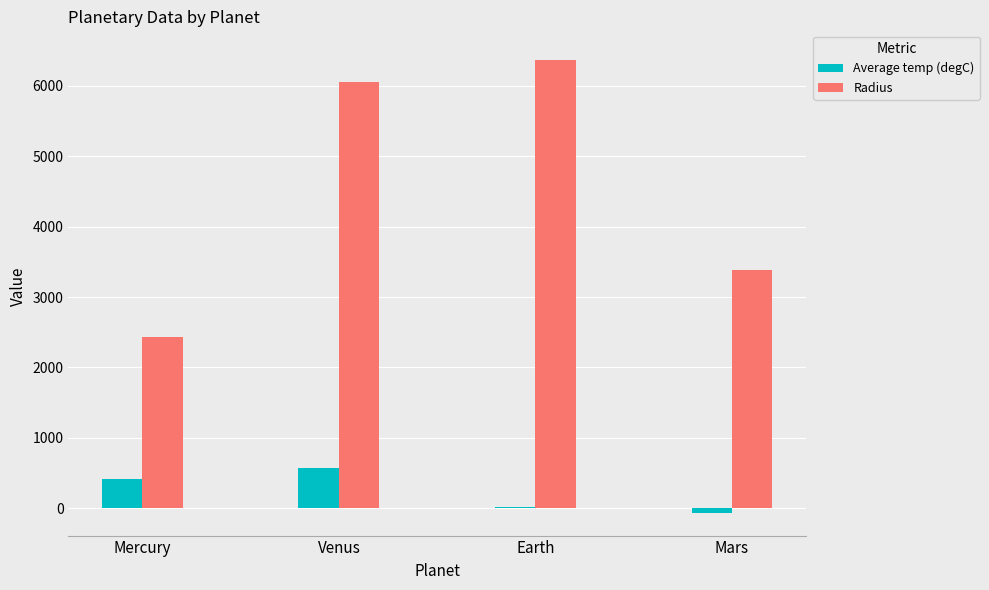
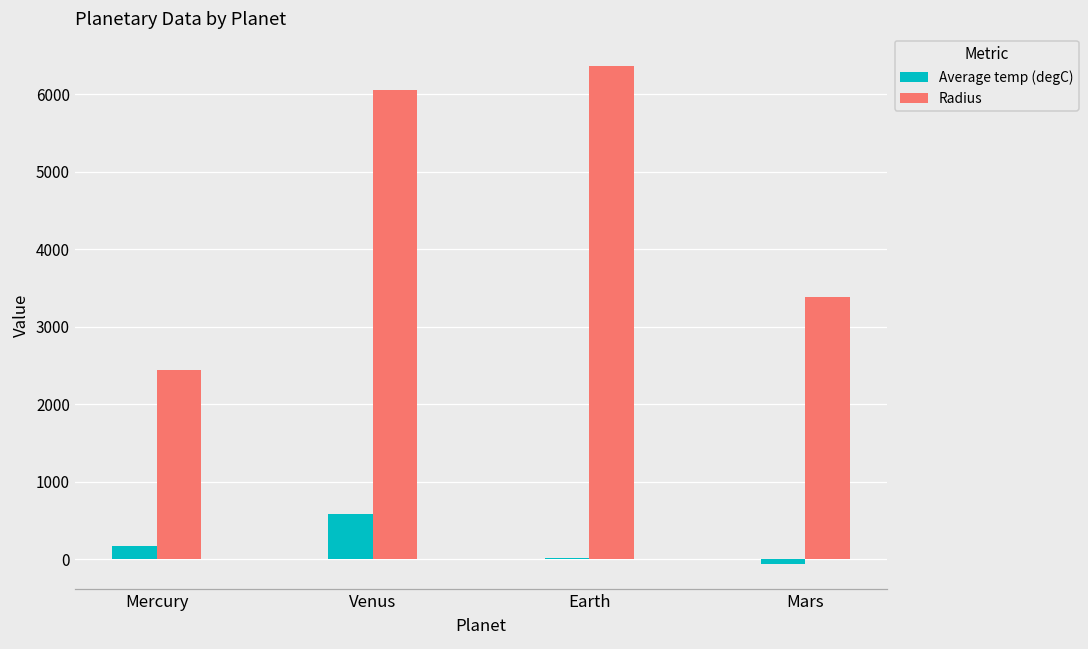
Average temp (degC), Mercury: 400 -> 200
